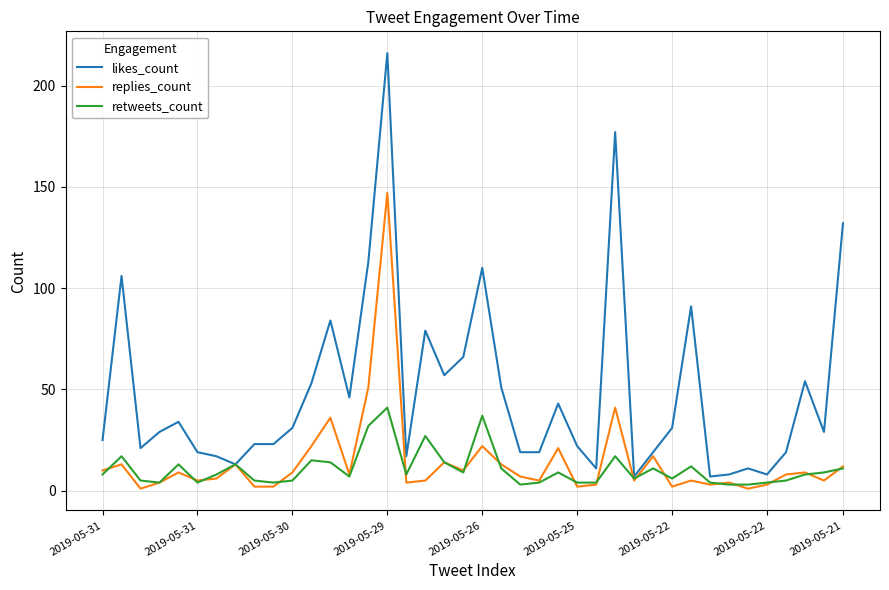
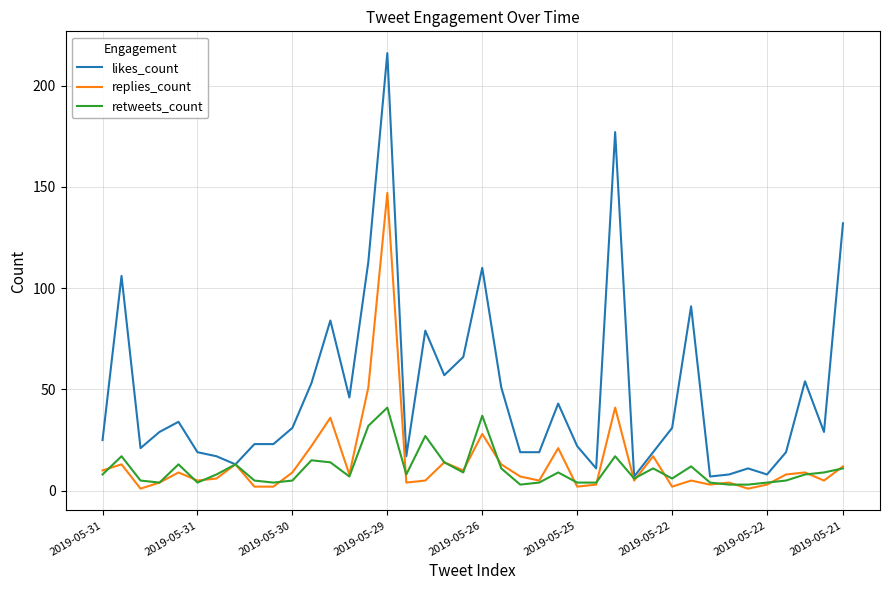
replies_count, 2019-05-26: 22 -> 28
